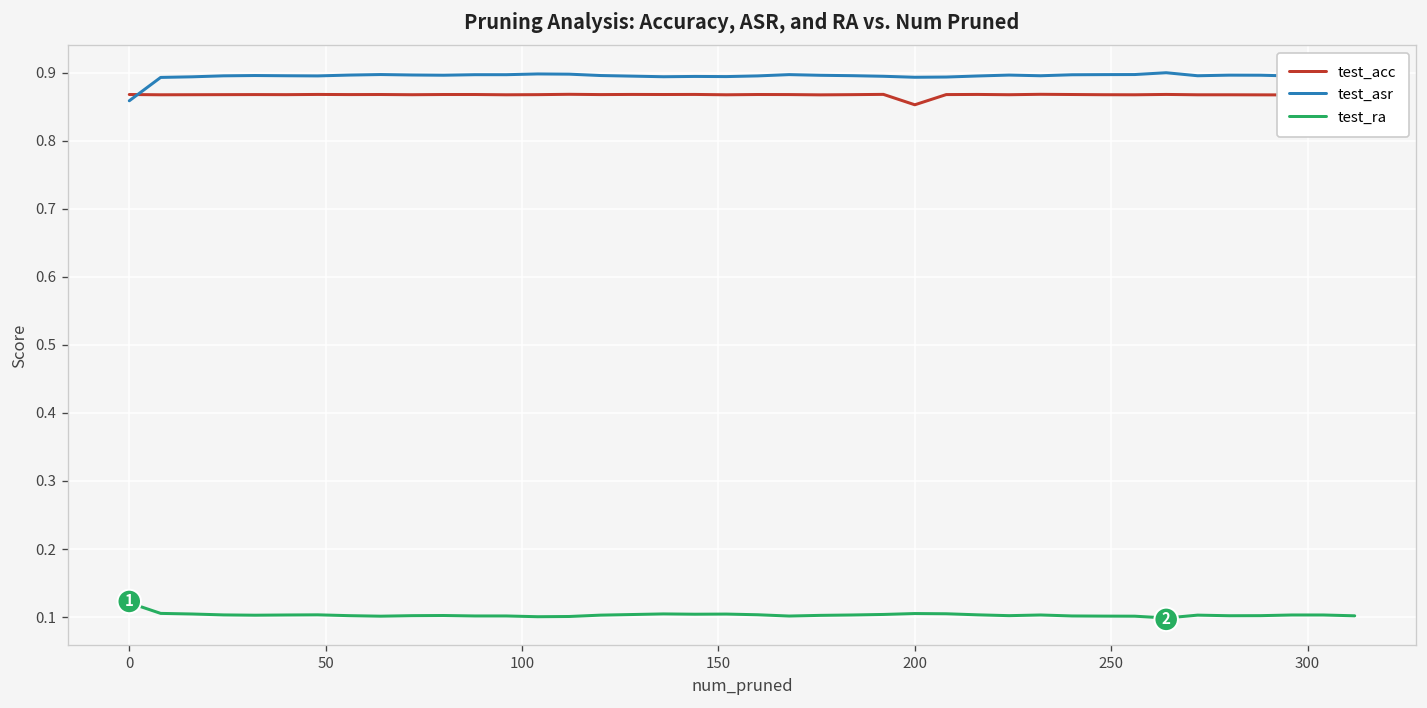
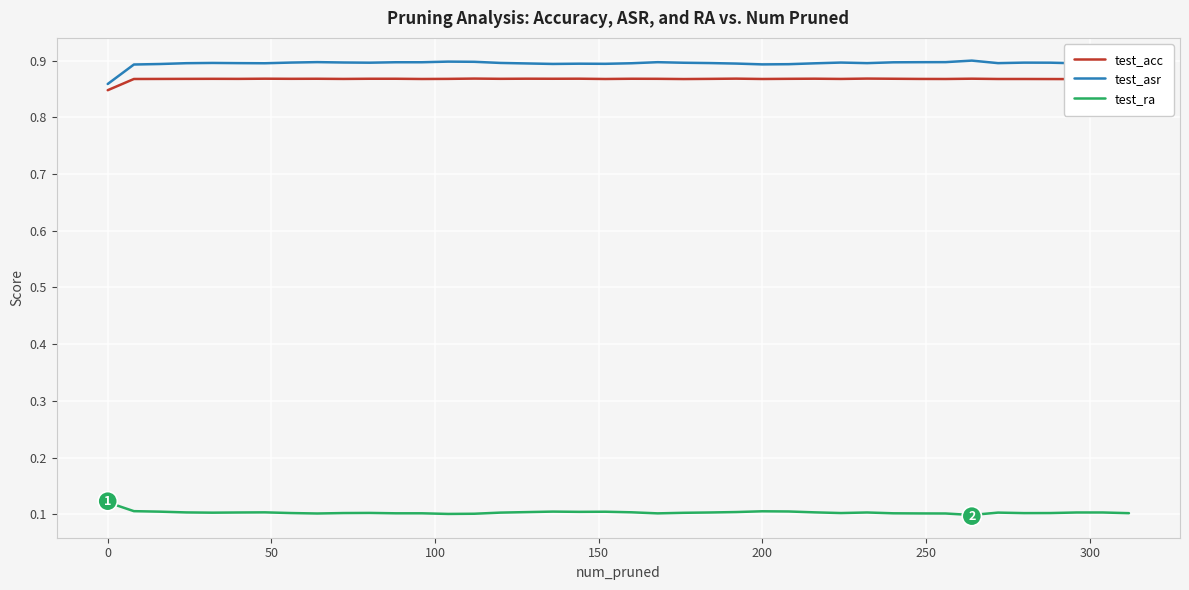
test_acc, 0: 0.87 -> 0.85
test_acc, 200: 0.85 -> 0.87
